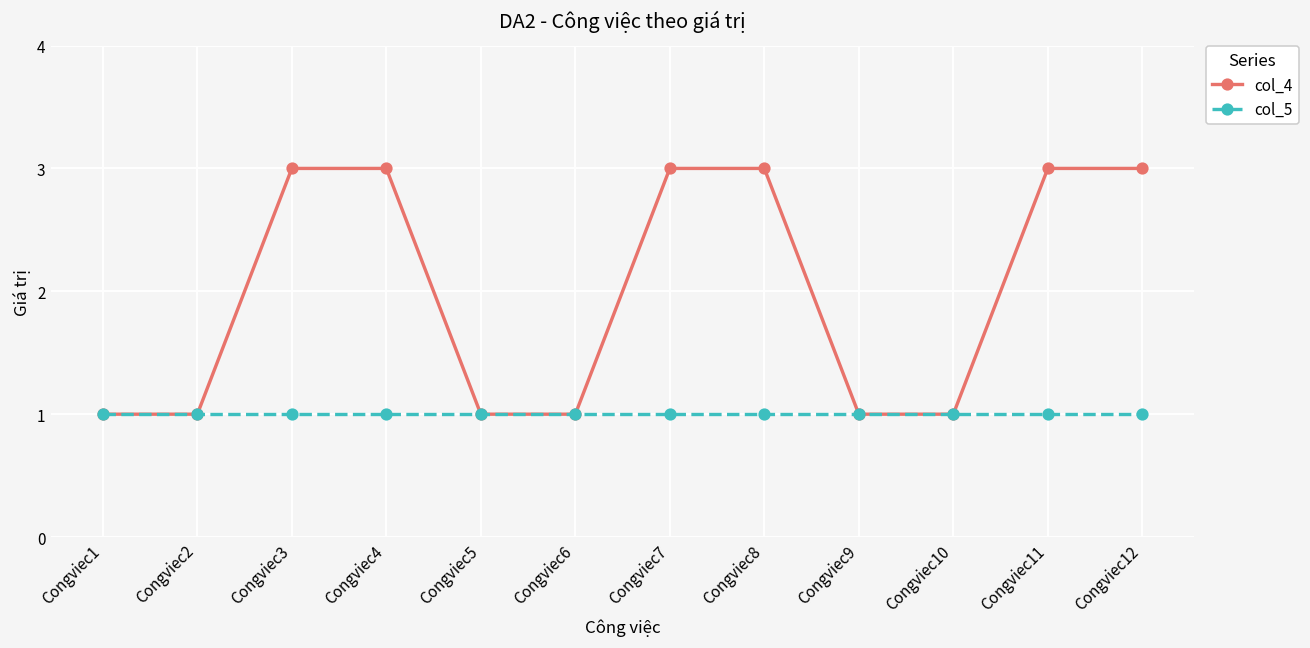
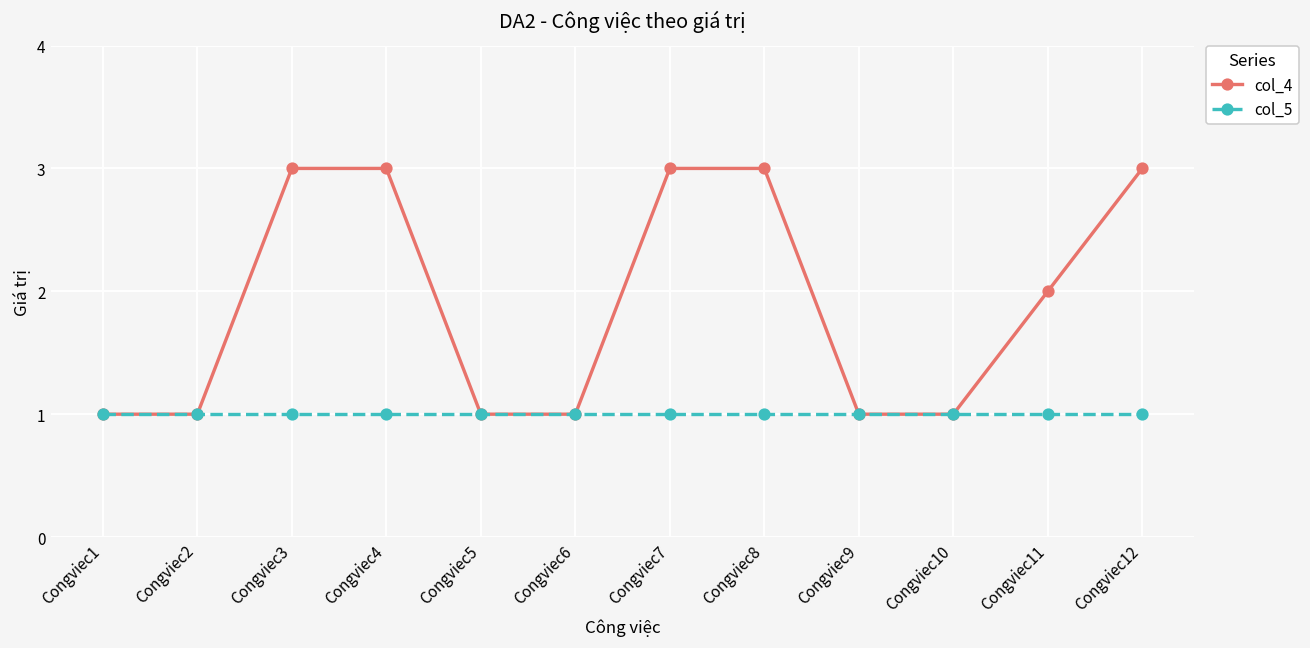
col_4, Congviec11: 3 -> 2
